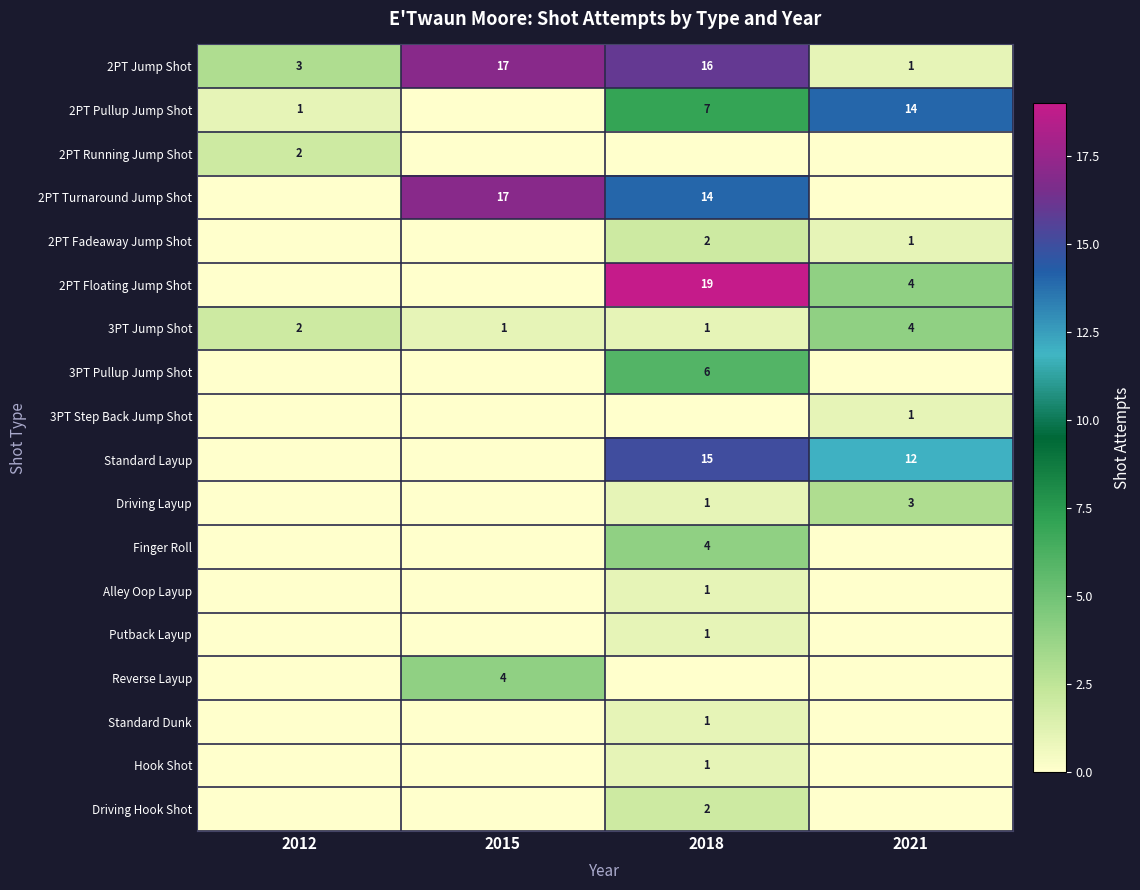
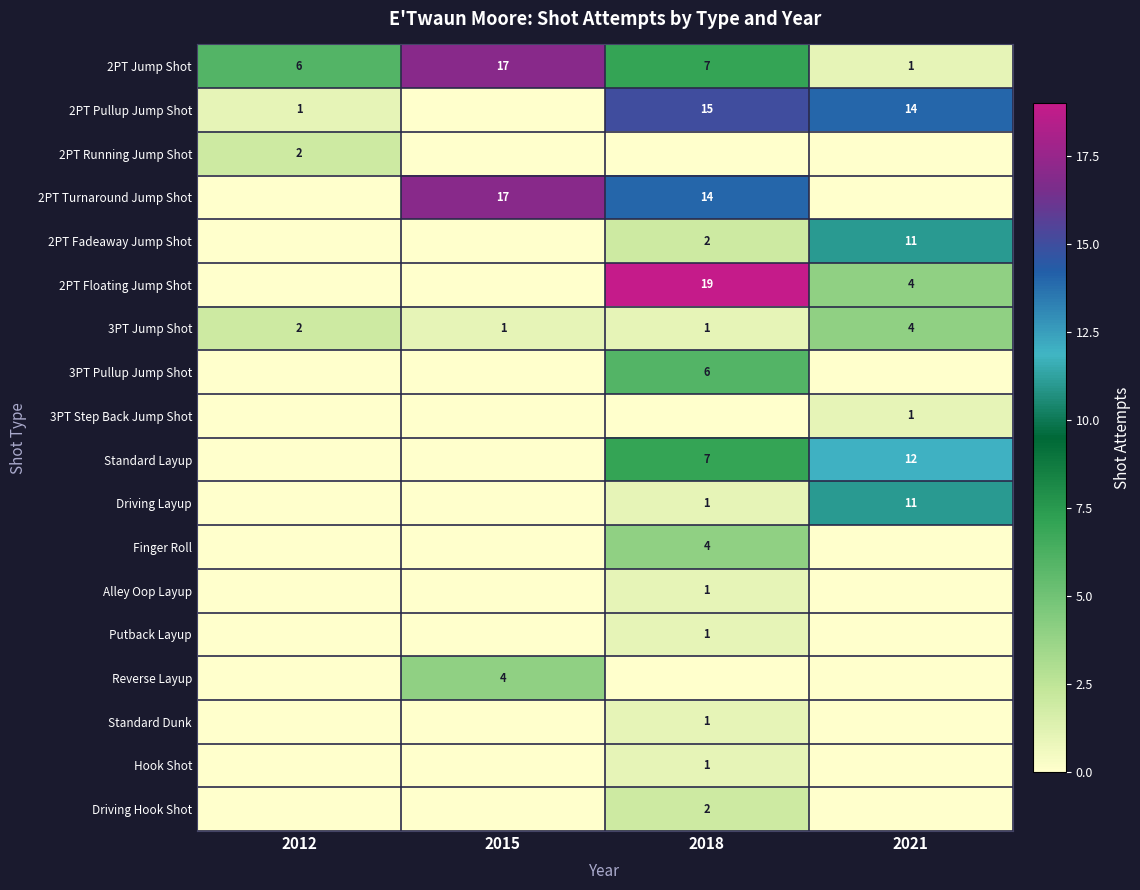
2PT Jump Shot, 2012: 3 -> 6
2PT Jump Shot, 2018: 16 -> 7
2PT Pullup Jump Shot, 2018: 7 -> 15
2PT Fadeaway Jump Shot, 2021: 1 -> 11
Standard Layup, 2018: 15 -> 7
Driving Layup, 2021: 3 -> 11
